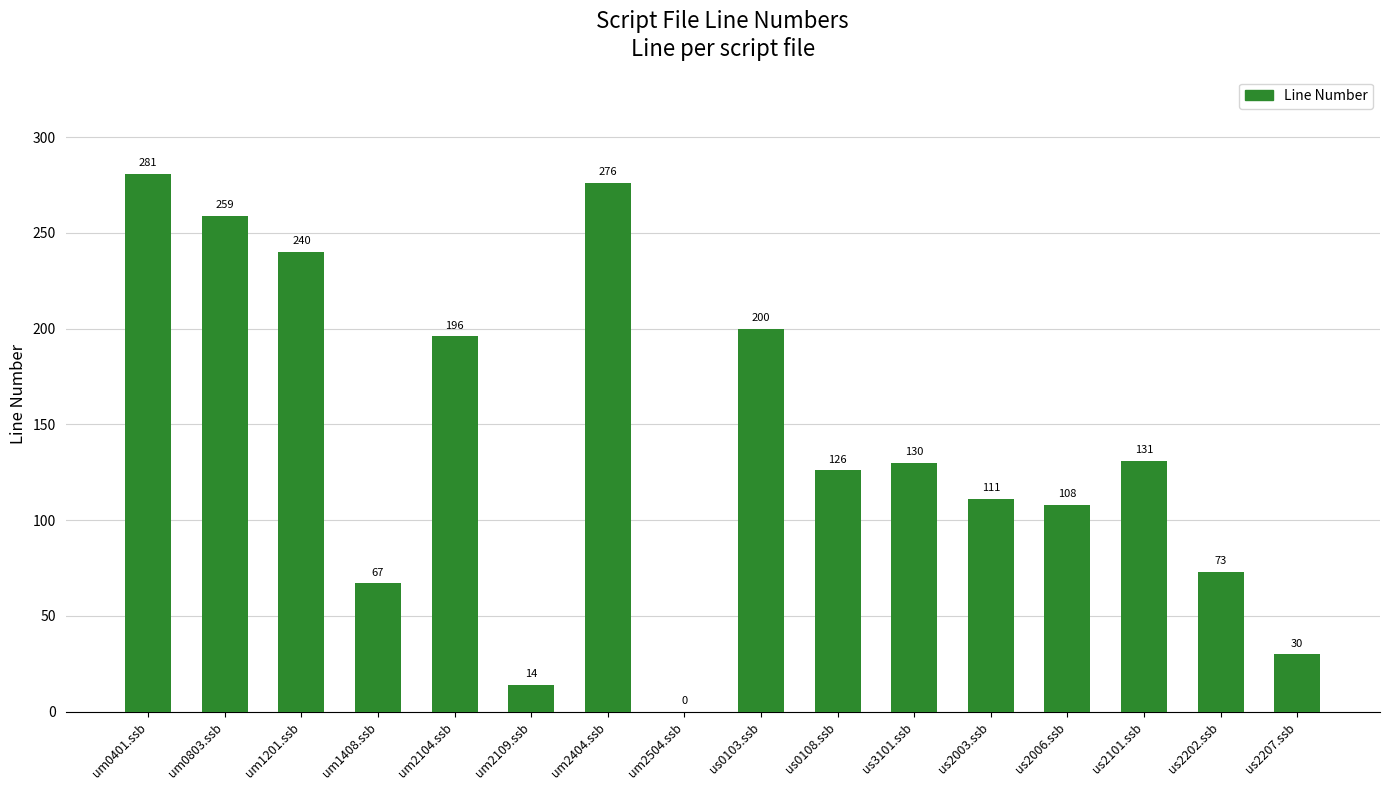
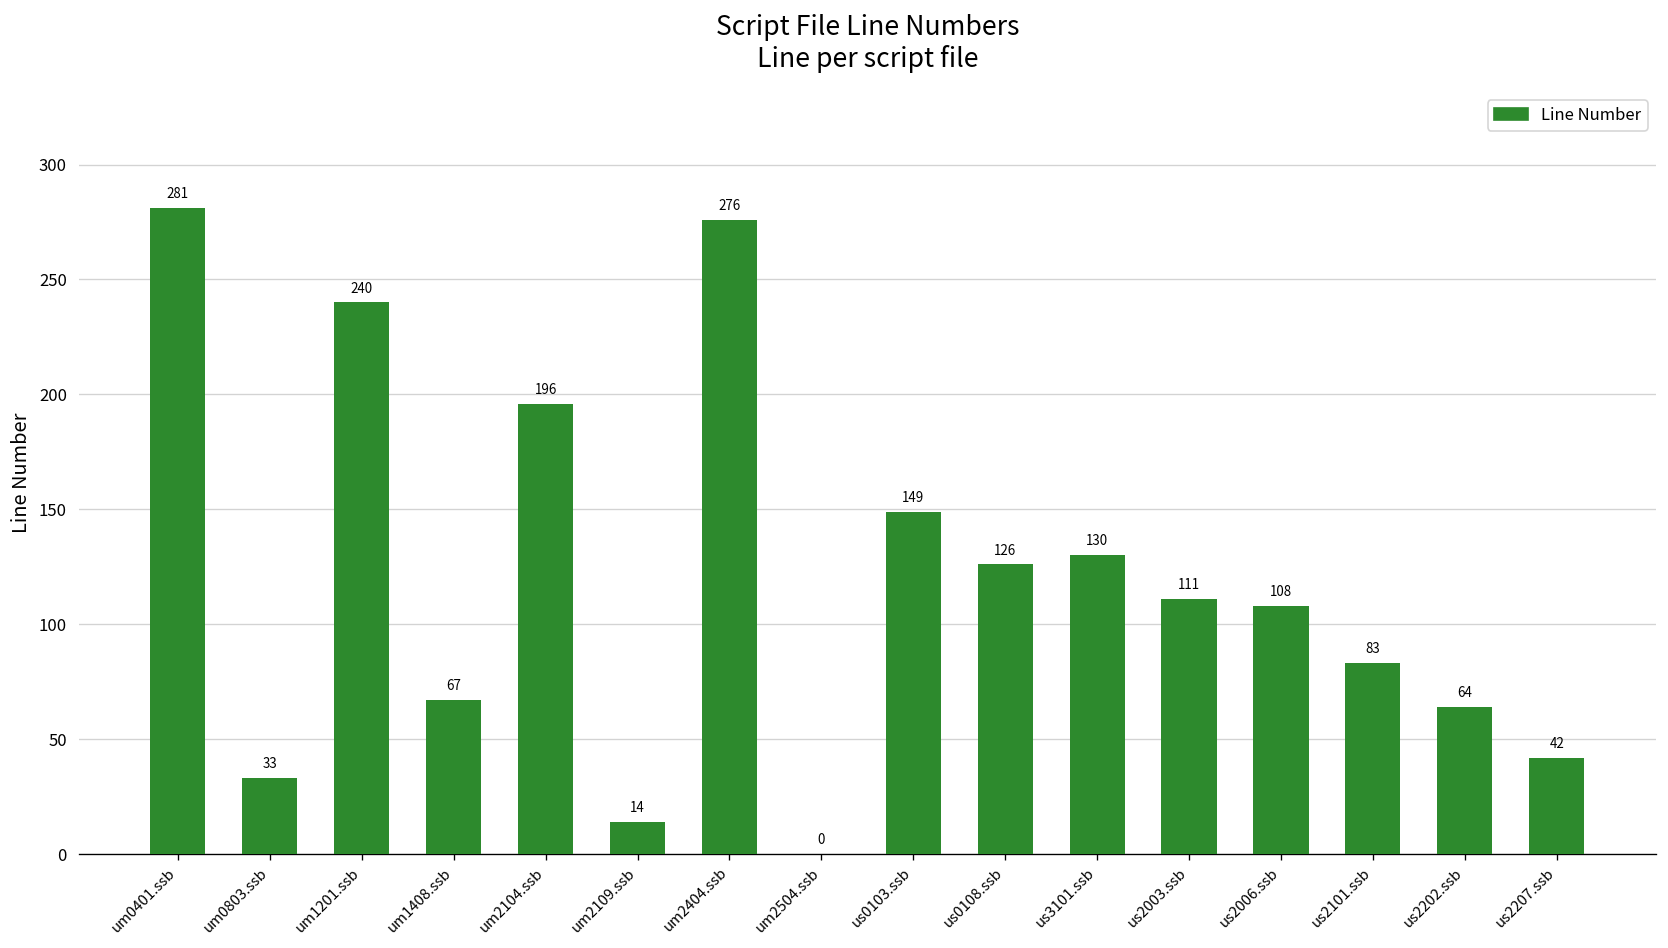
um0803.ssb: 259 -> 33
us0103.ssb: 200 -> 149
us2101.ssb: 131 -> 83
us2202.ssb: 73 -> 64
us2207.ssb: 30 -> 42
